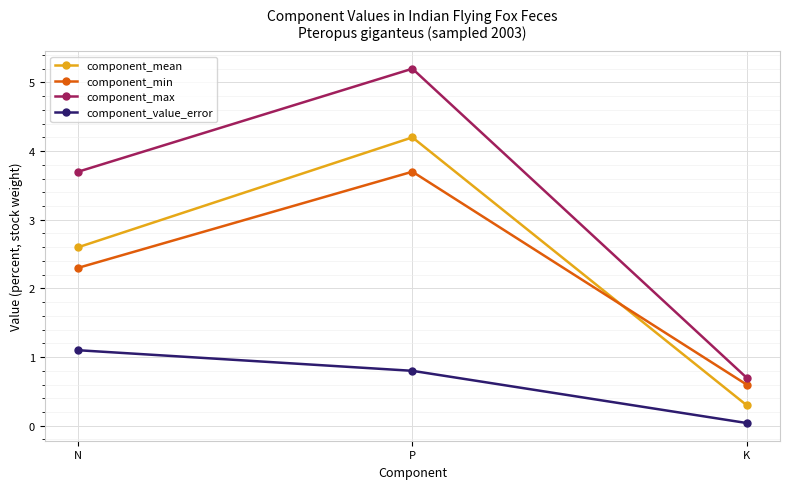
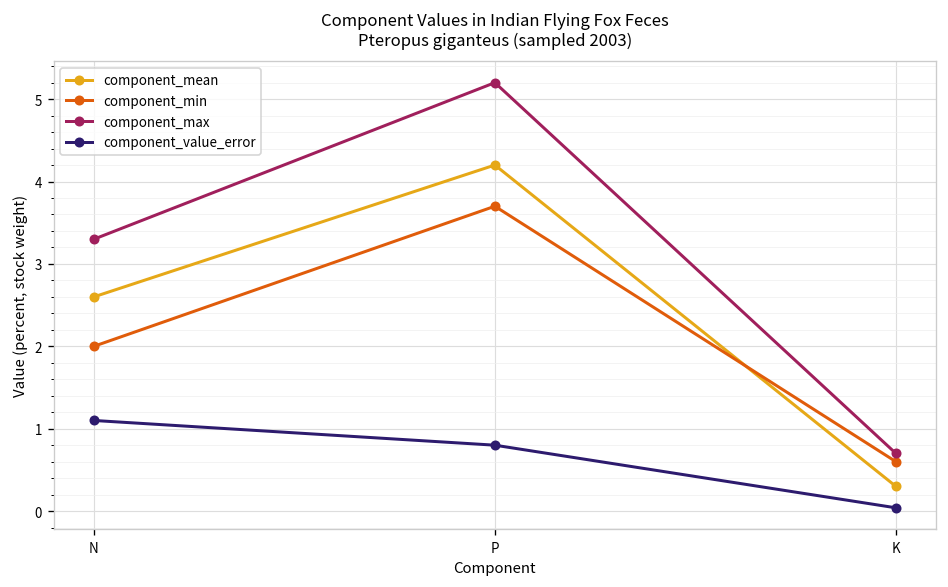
component_min, N: 2.3 -> 2.0
component_max, N: 3.7 -> 3.3
